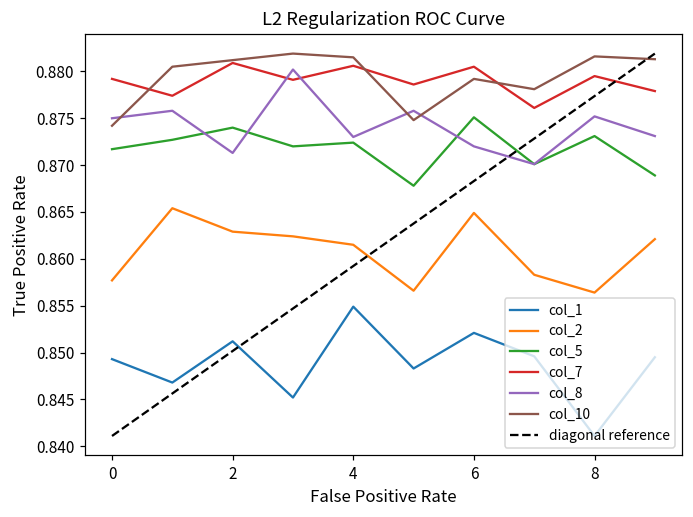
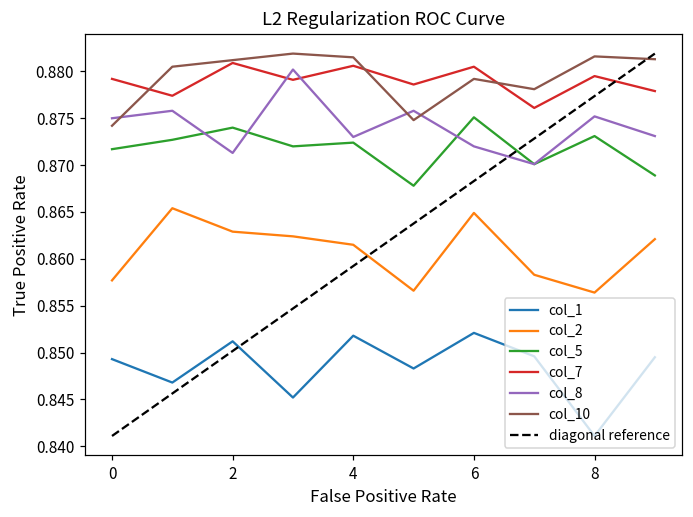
col_1, 4: 0.855 -> 0.852
